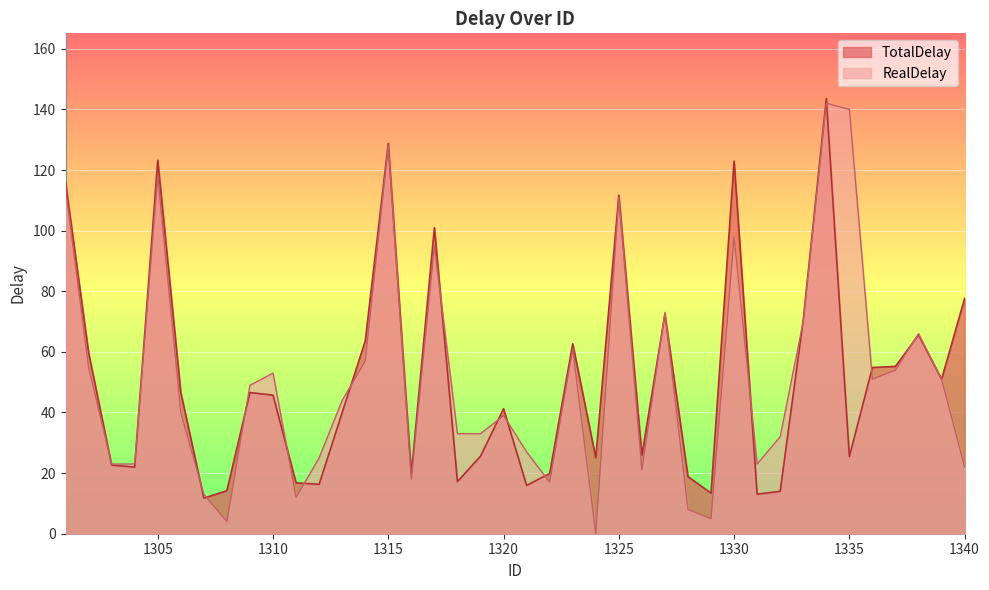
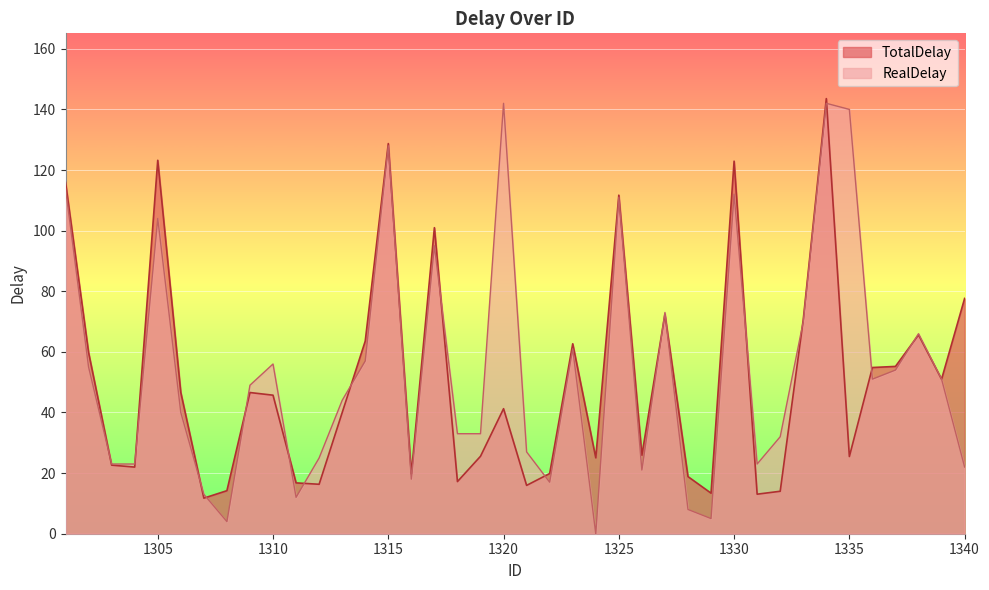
RealDelay, 1305: 118 -> 104
RealDelay, 1310: 53 -> 56
RealDelay, 1320: 39 -> 142
RealDelay, 1330: 98 -> 112
